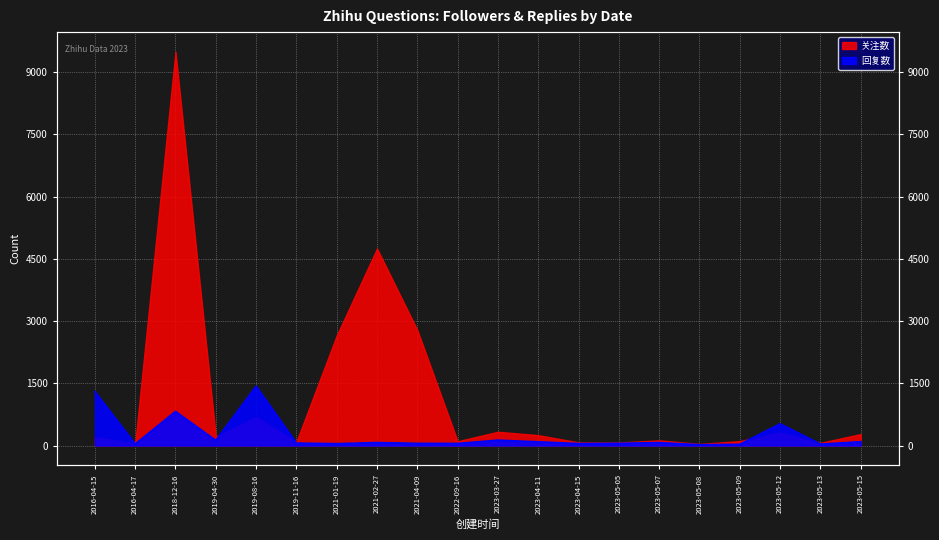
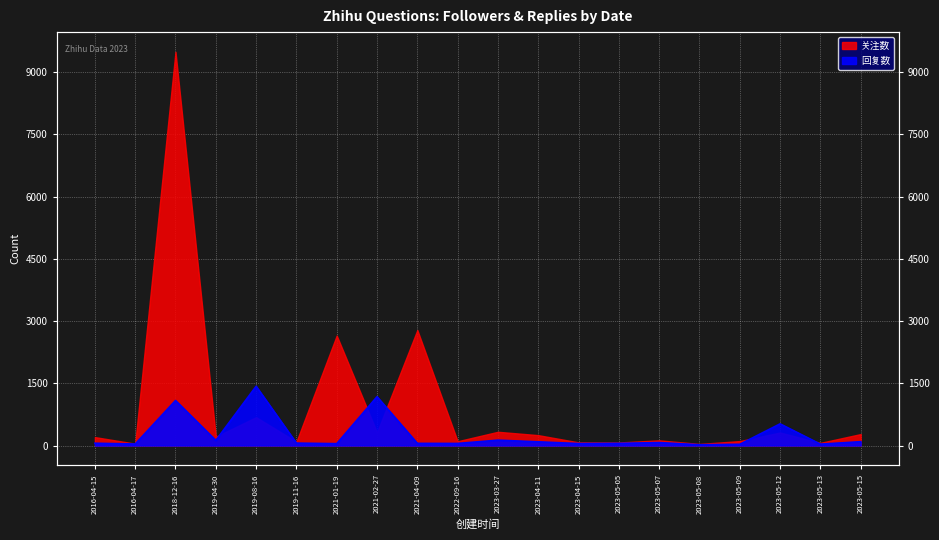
回复数, 2016-04-15: 1300 -> 100
回复数, 2018-12-16: 800 -> 1100
关注数, 2021-02-27: 4800 -> 300
回复数, 2021-02-27: 100 -> 1200
